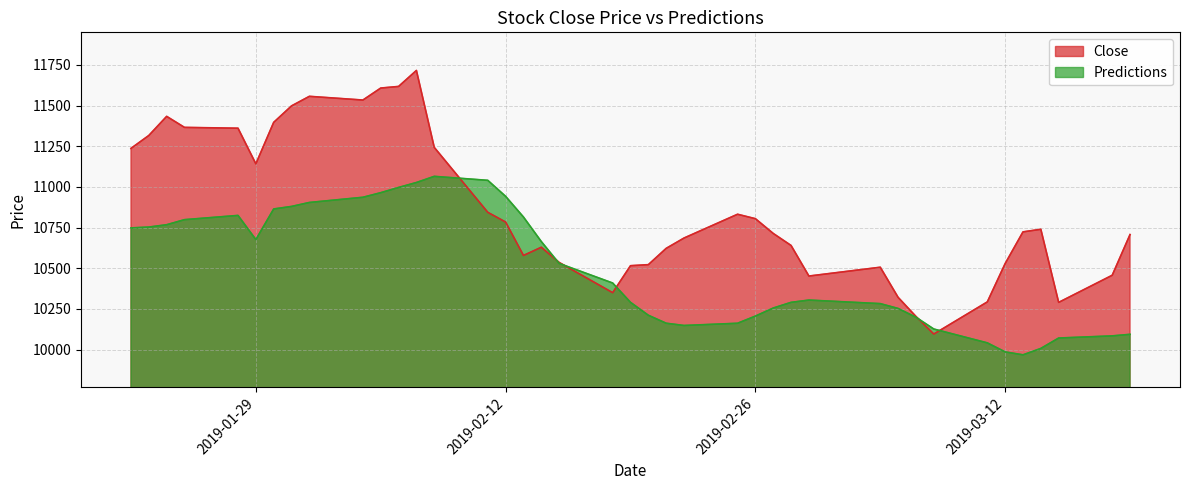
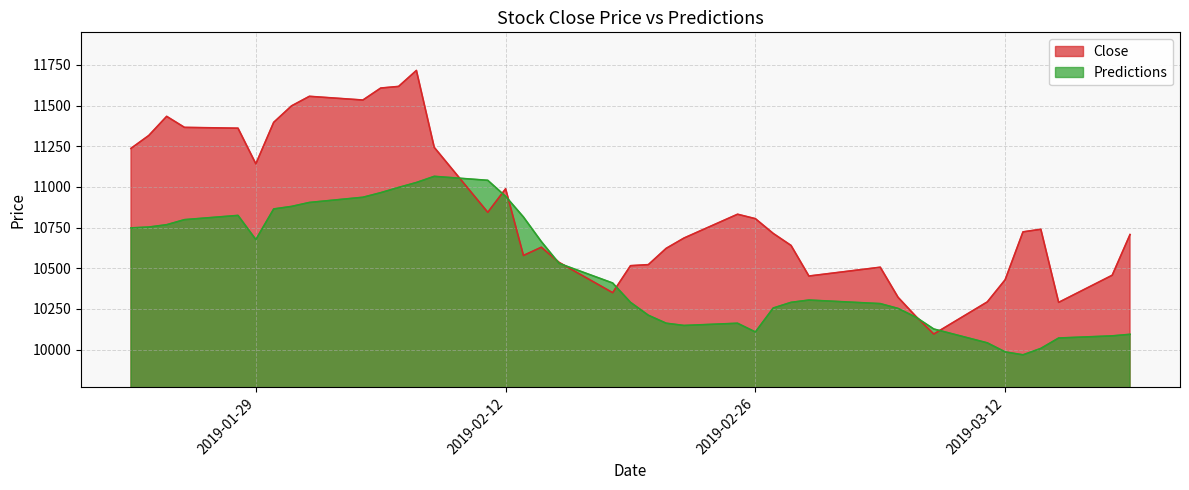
Close, 2019-02-12: 10780 -> 10990
Predictions, 2019-02-26: 10210 -> 10110
Close, 2019-03-12: 10530 -> 10430
